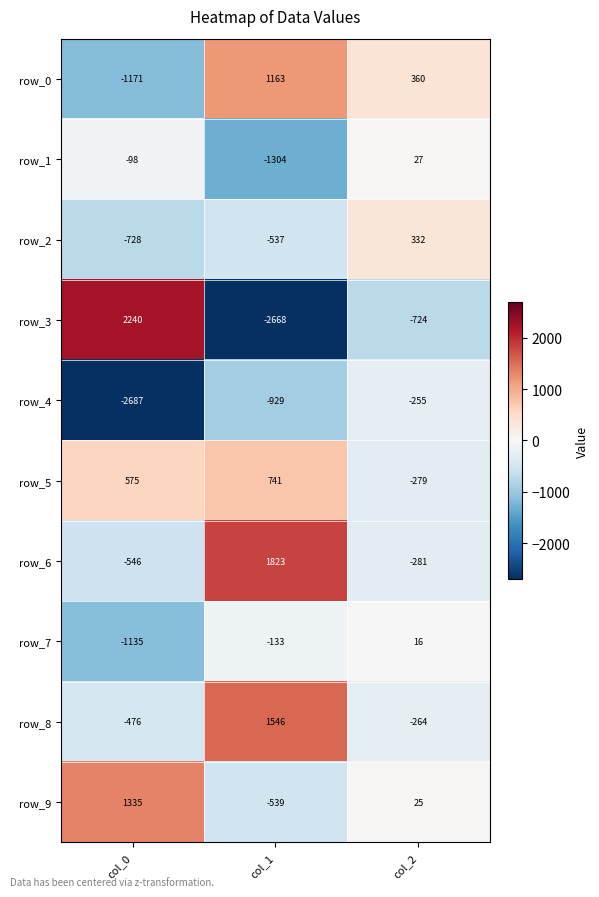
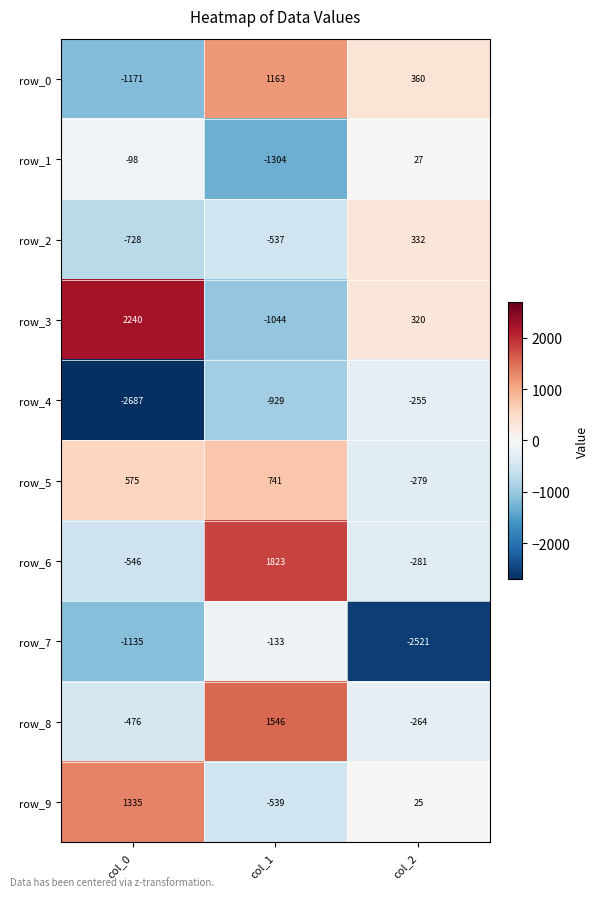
row_3, col_1: -2668 -> -1044
row_3, col_2: -724 -> 320
row_7, col_2: 16 -> -2521
